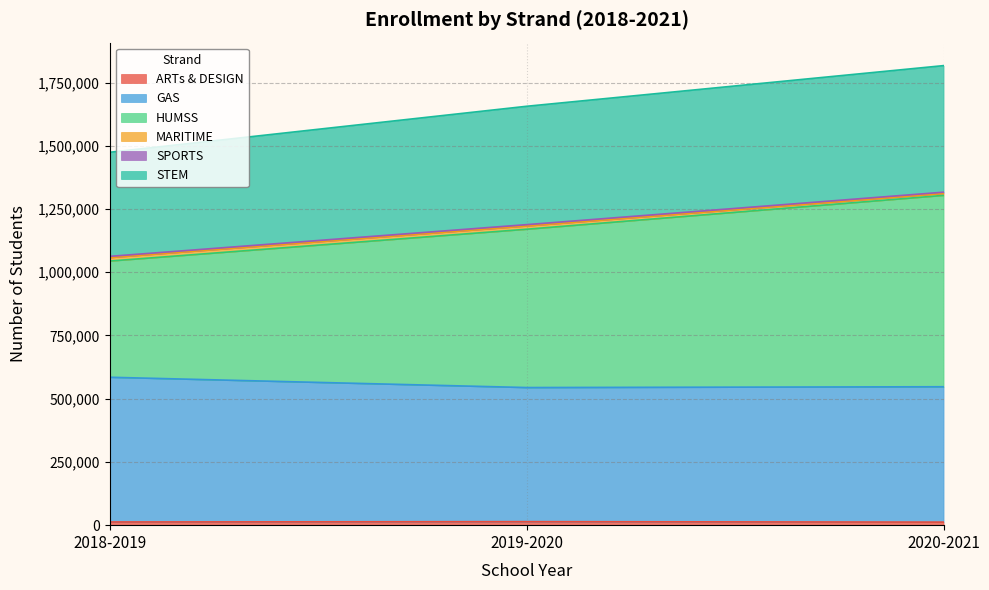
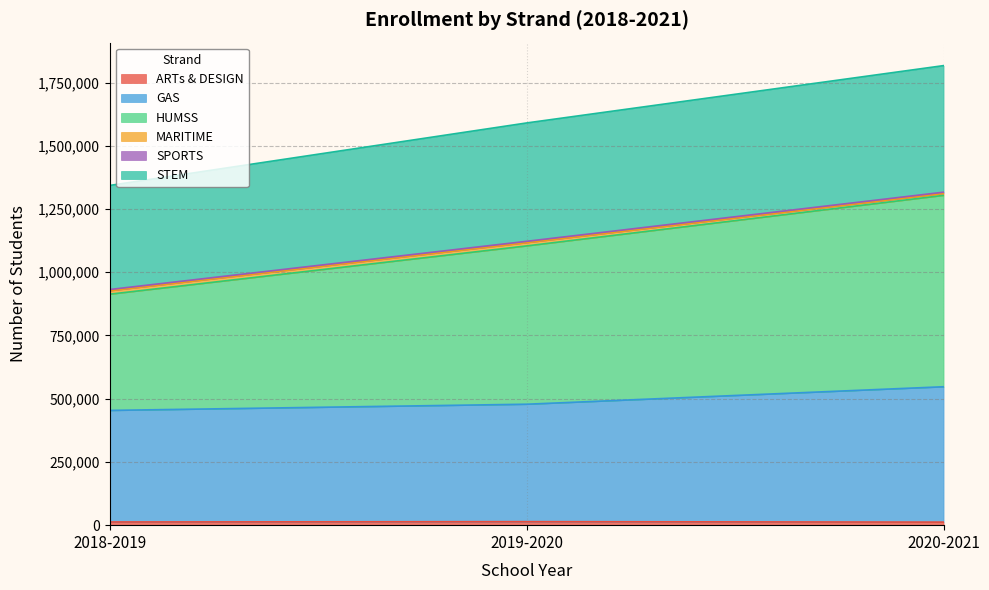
GAS, 2018-2019: 570,000 -> 440,000
GAS, 2019-2020: 530,000 -> 460,000
